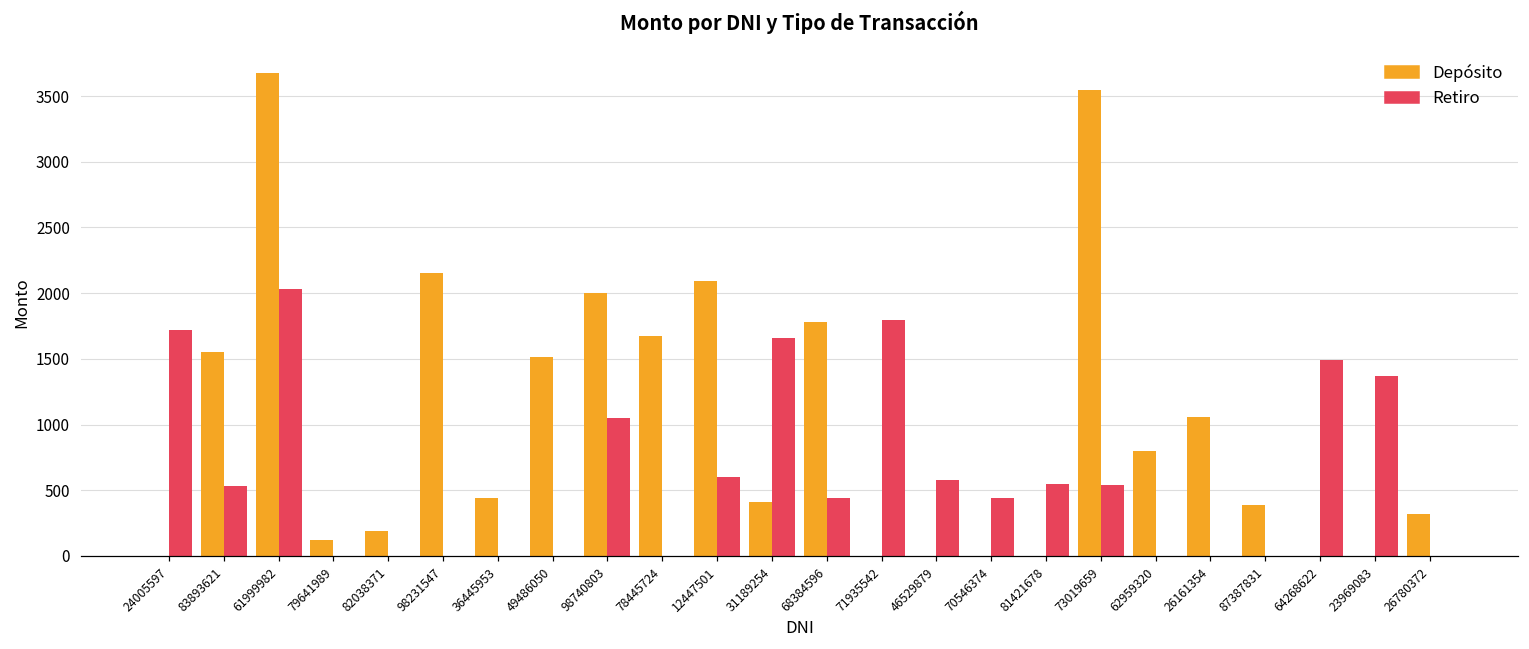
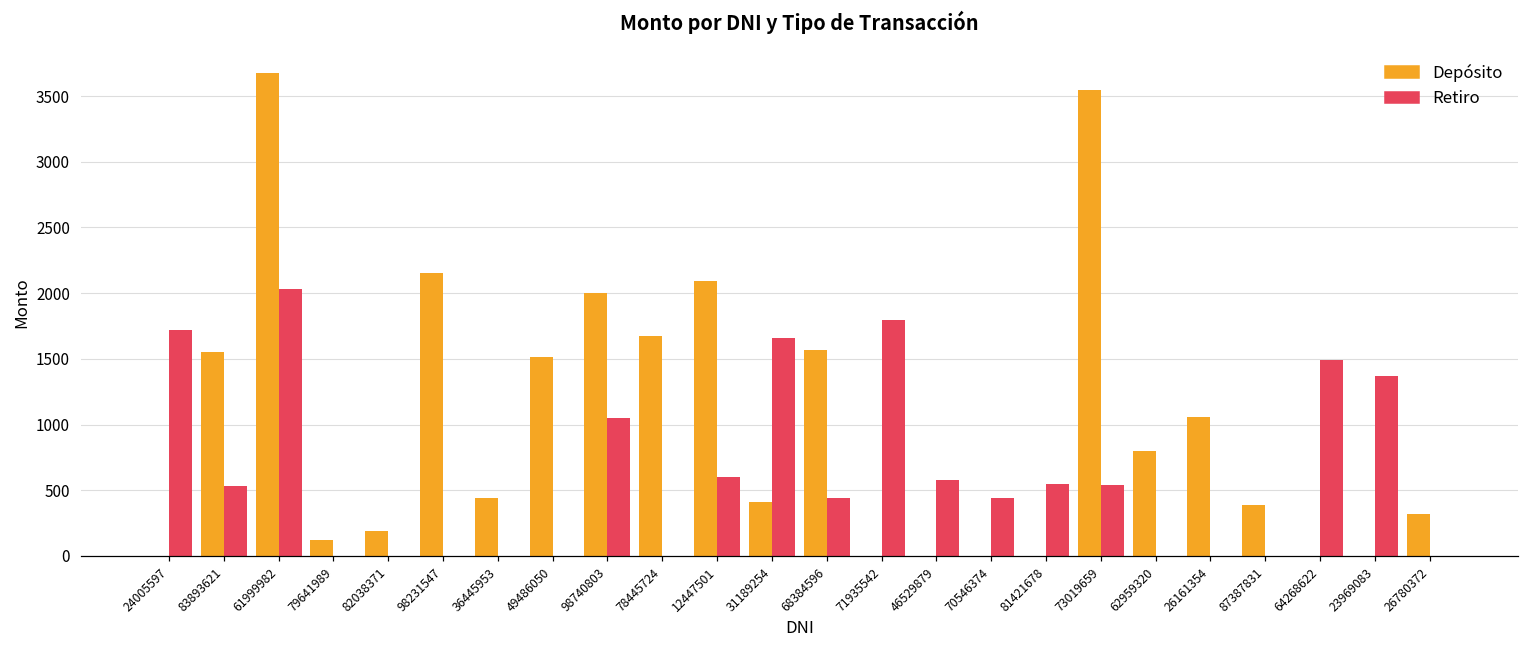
Depósito, 68384596: 1780 -> 1570
